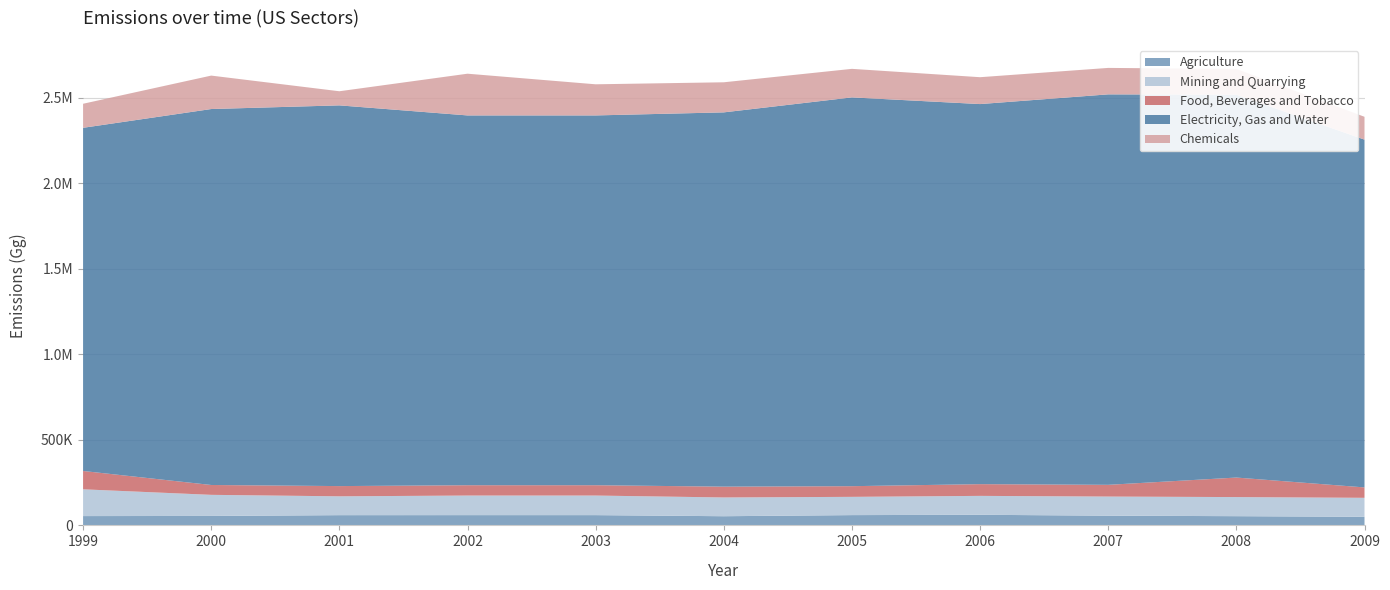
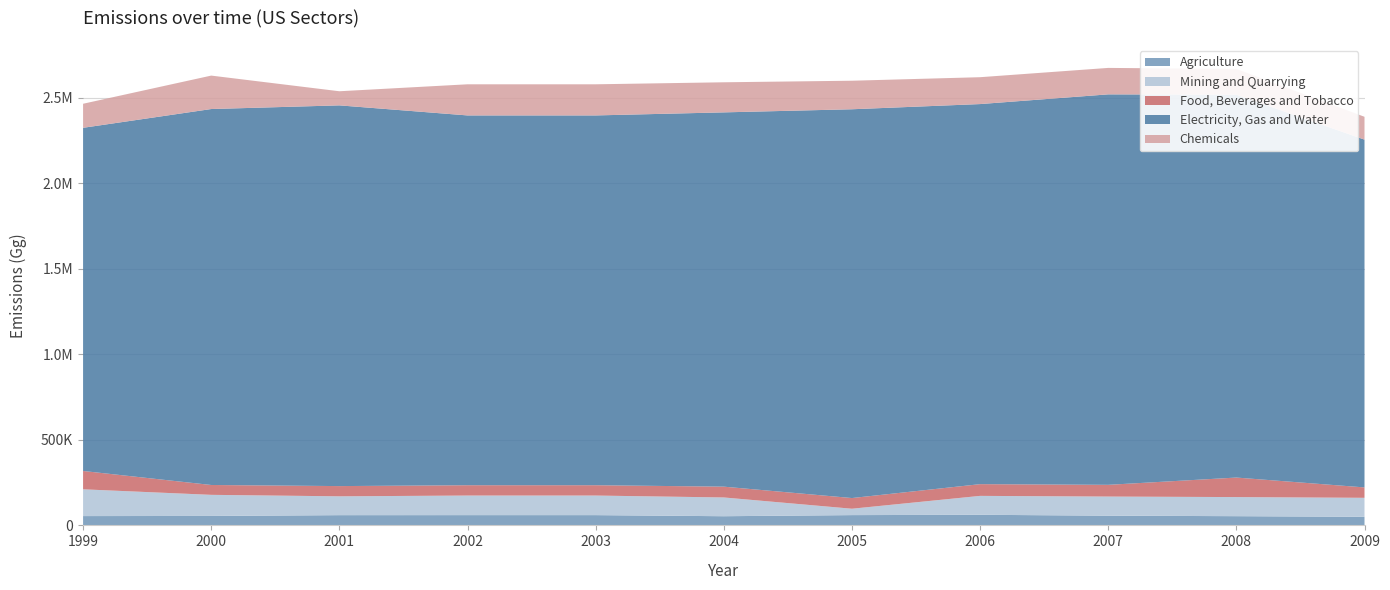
Chemicals, 2002: 240000 -> 180000
Mining and Quarrying, 2005: 110000 -> 40000
